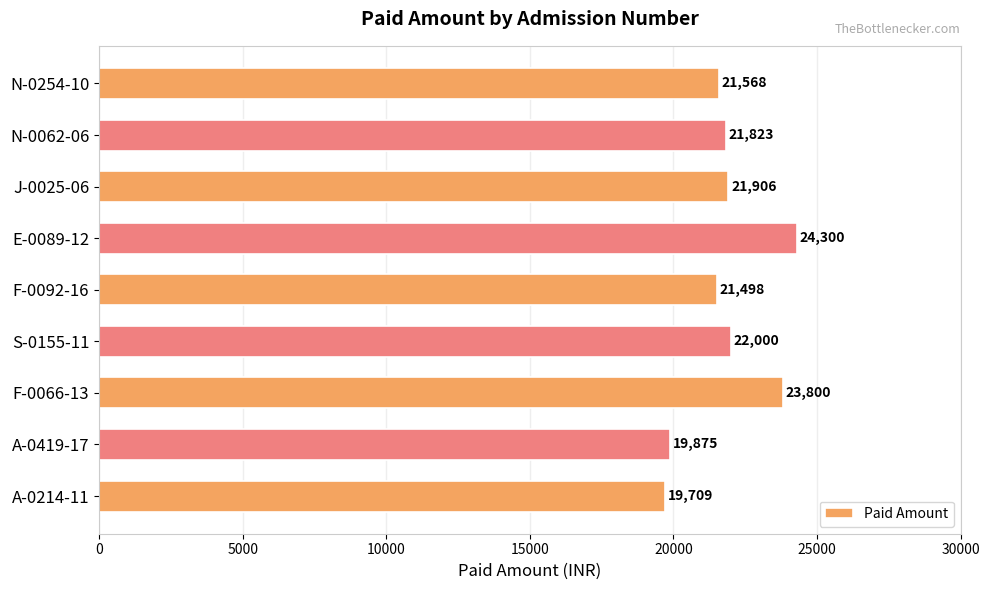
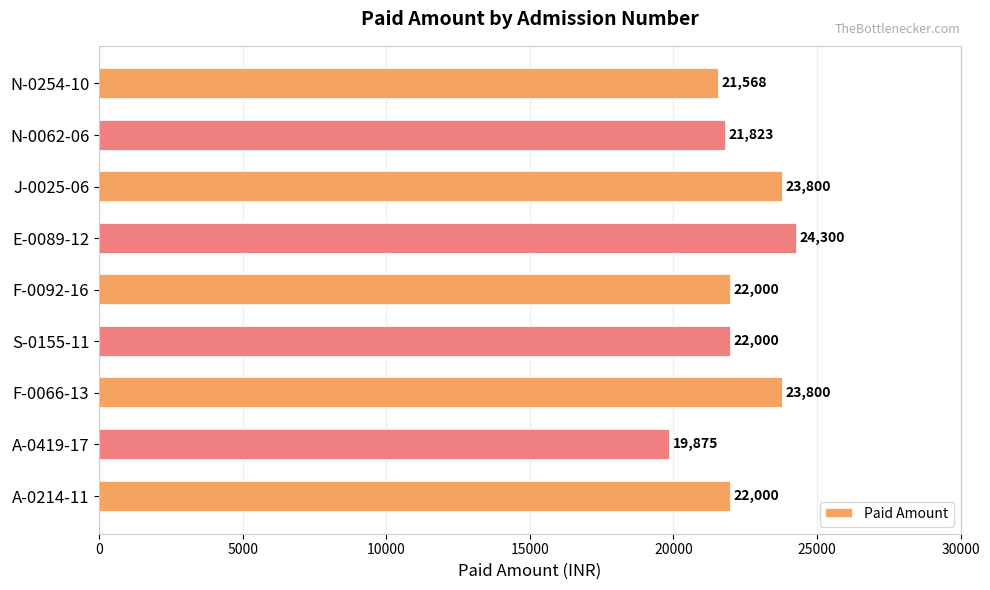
J-0025-06: 21,906 -> 23,800
F-0092-16: 21,498 -> 22,000
A-0214-11: 19,709 -> 22,000
